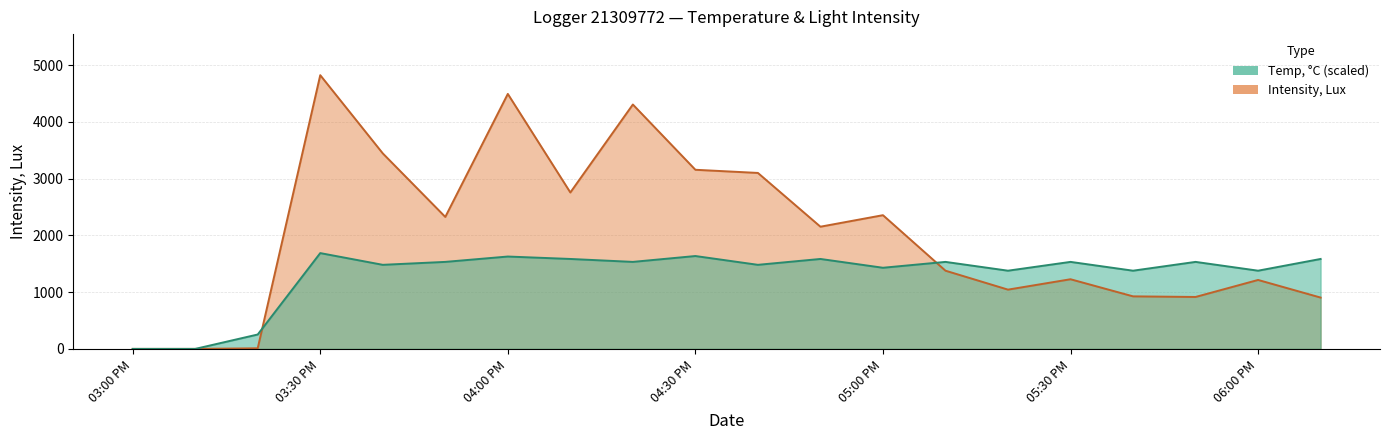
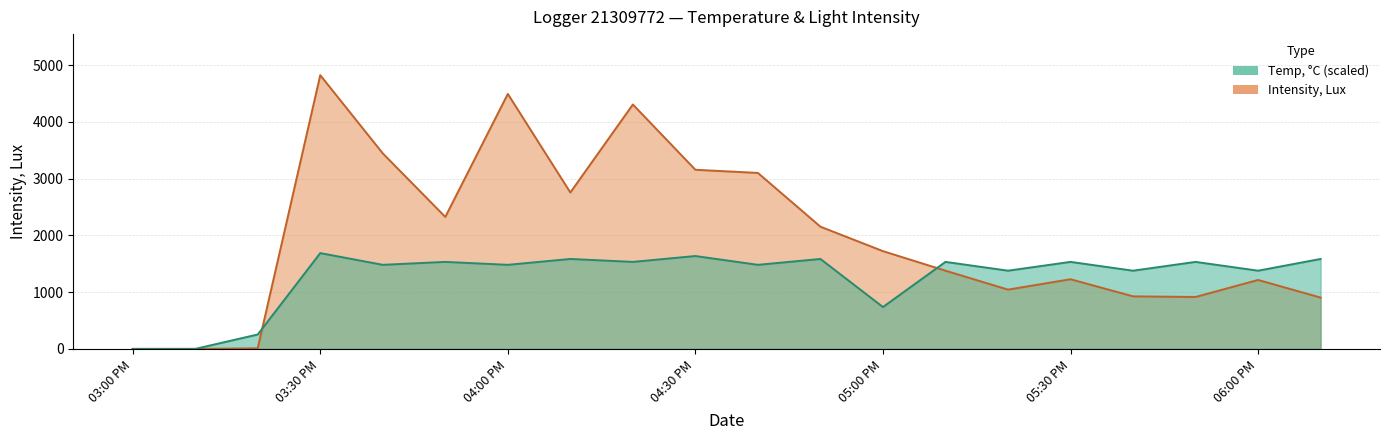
Temp, °C (scaled), 04:00 PM: 1600 -> 1500
Intensity, Lux, 05:00 PM: 2400 -> 1700
Temp, °C (scaled), 05:00 PM: 1400 -> 700
